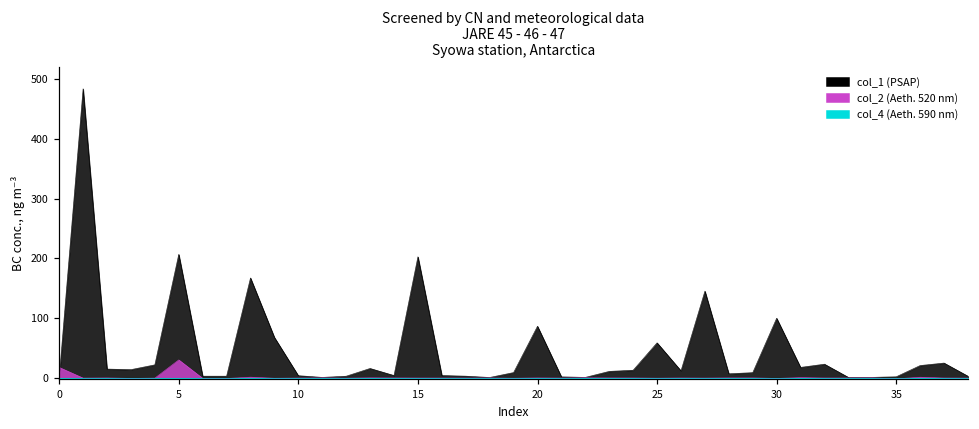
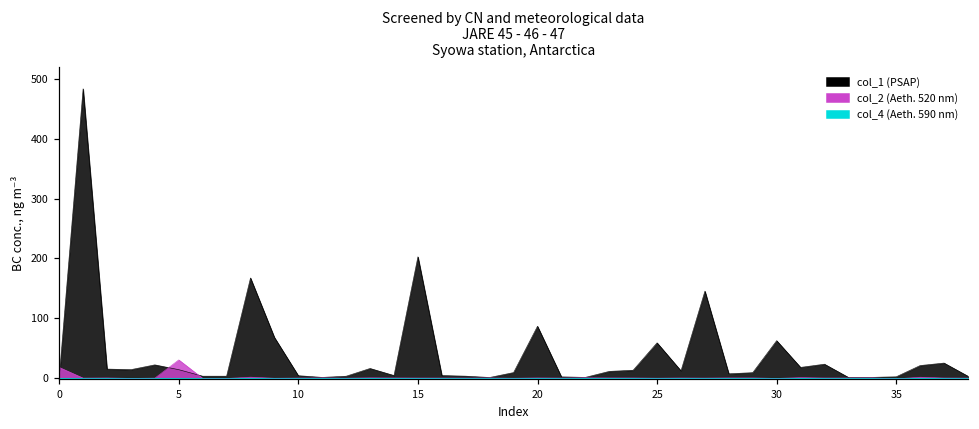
col_1 (PSAP), 5: 210 -> 10
col_1 (PSAP), 30: 100 -> 60
